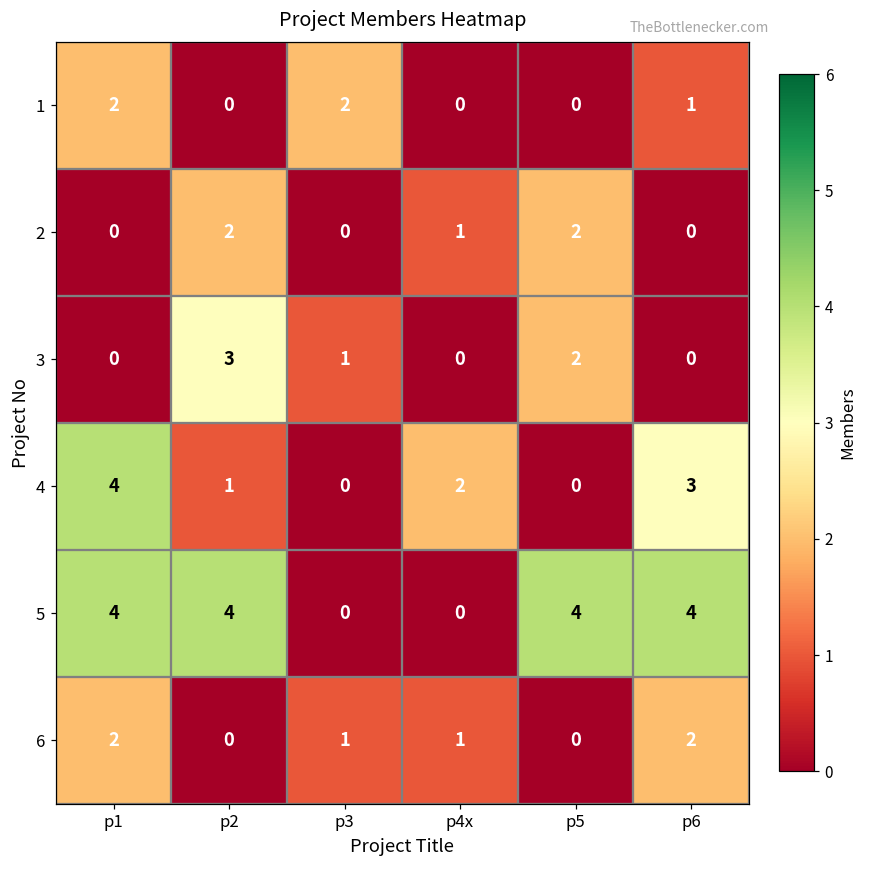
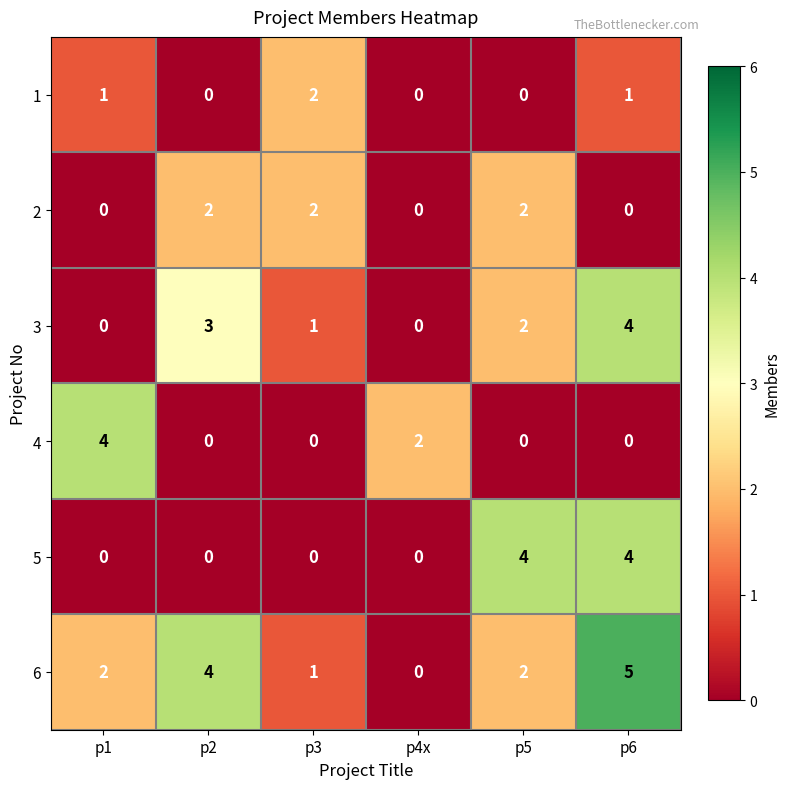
1, p1: 2 -> 1
2, p3: 0 -> 2
2, p4x: 1 -> 0
3, p6: 0 -> 4
4, p2: 1 -> 0
4, p6: 3 -> 0
5, p1: 4 -> 0
5, p2: 4 -> 0
6, p2: 0 -> 4
6, p4x: 1 -> 0
6, p5: 0 -> 2
6, p6: 2 -> 5
